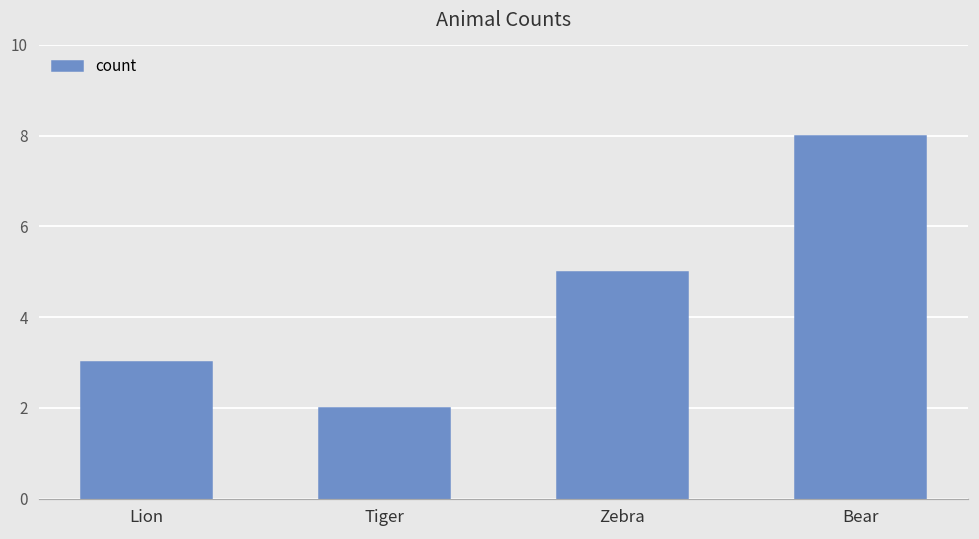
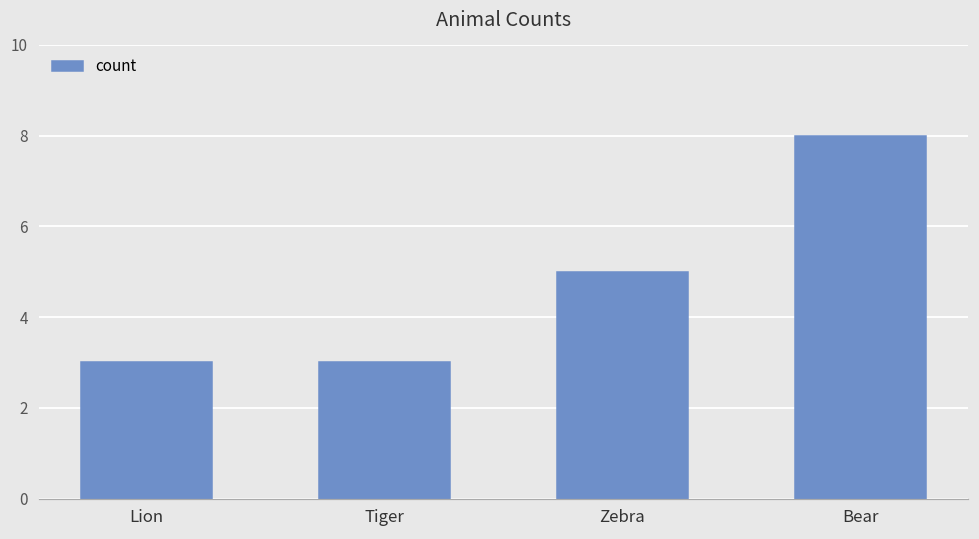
Tiger: 2 -> 3
